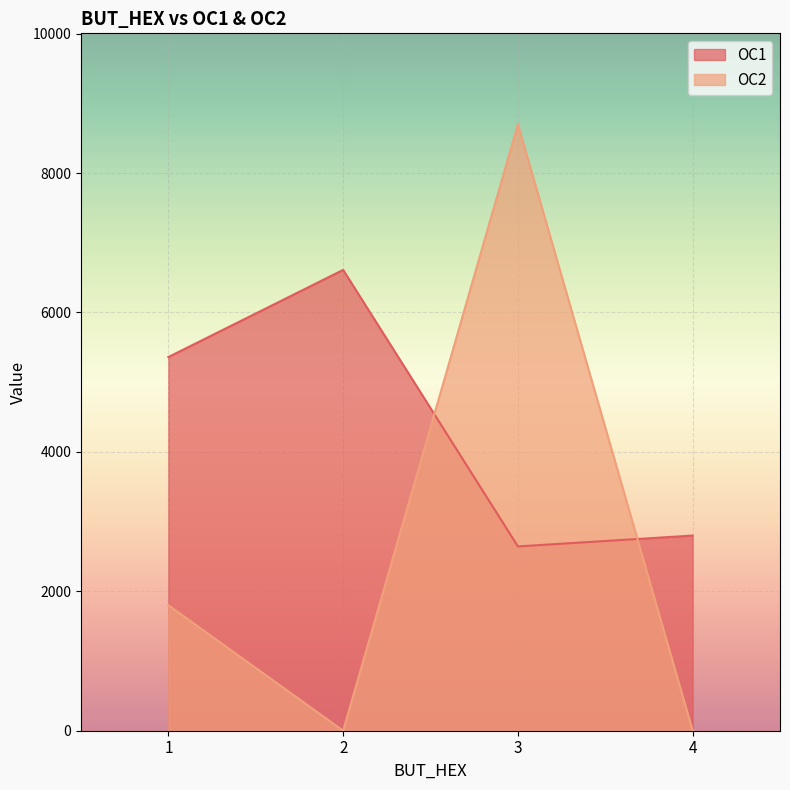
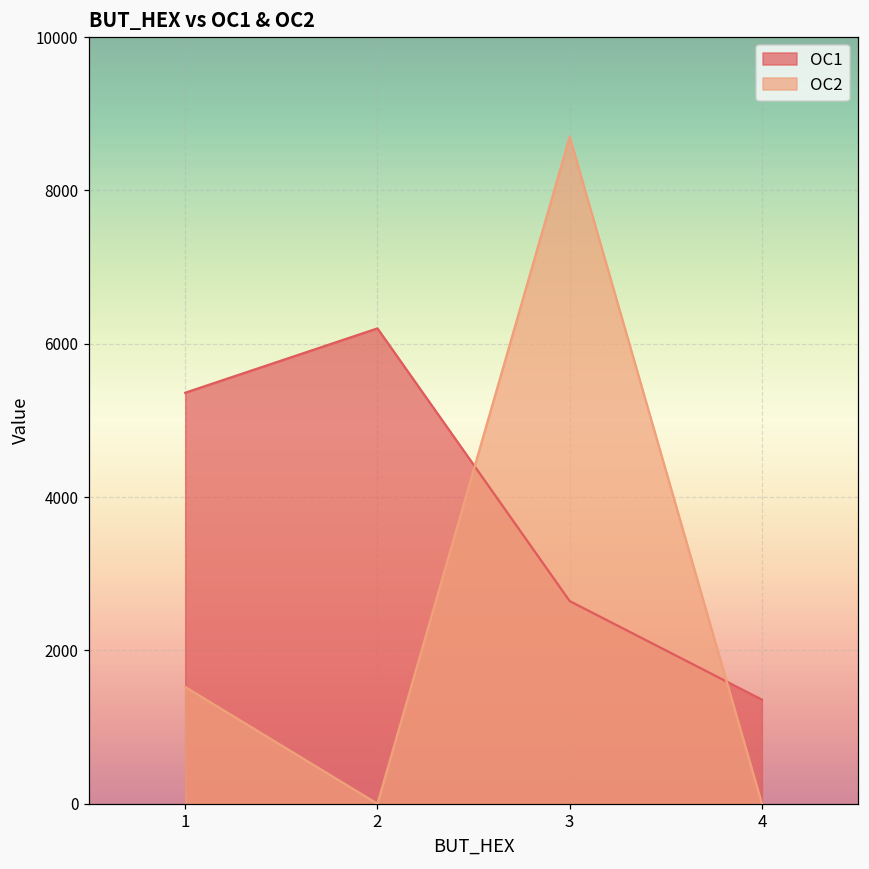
OC2, 1: 1800 -> 1500
OC1, 2: 6600 -> 6200
OC1, 4: 2800 -> 1400
